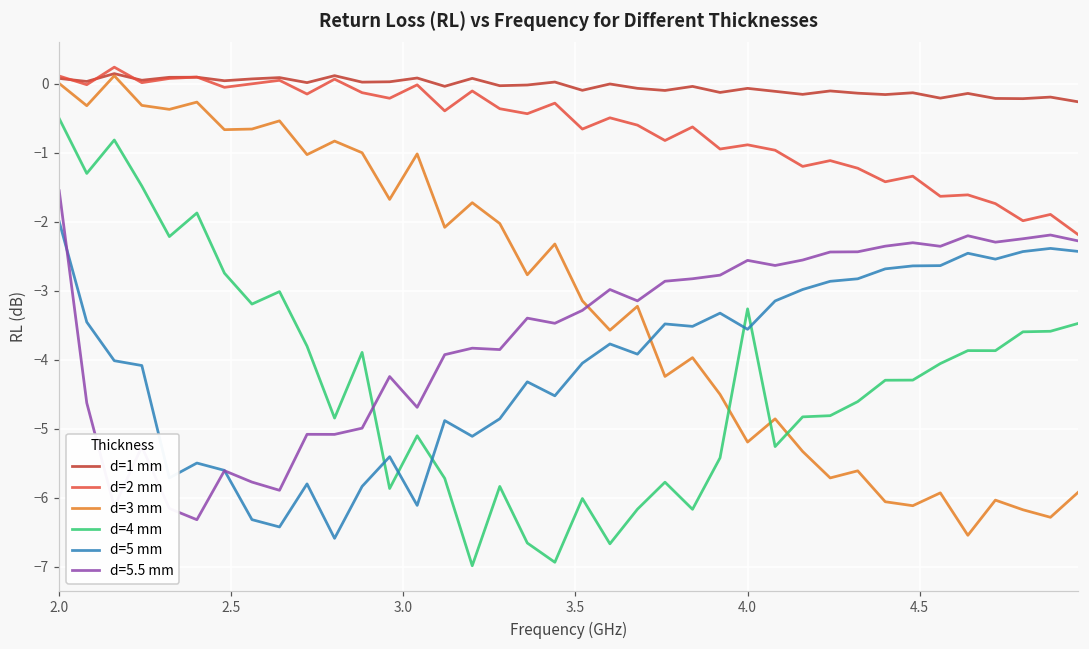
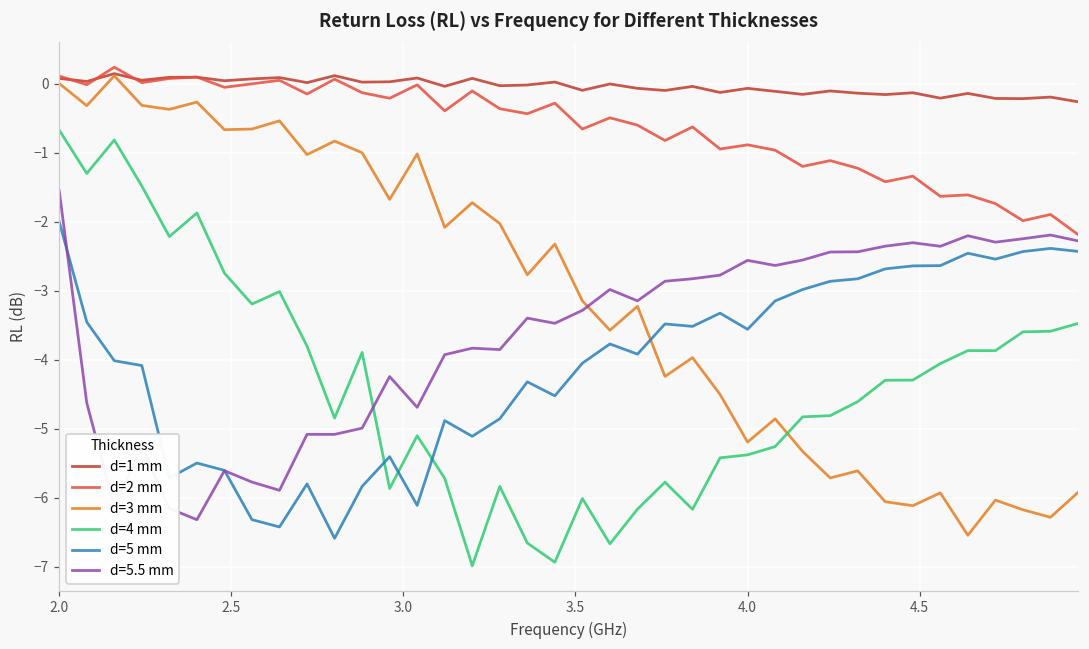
d=4 mm, 2.0: -0.5 -> -0.7
d=4 mm, 4.0: -3.3 -> -5.4
